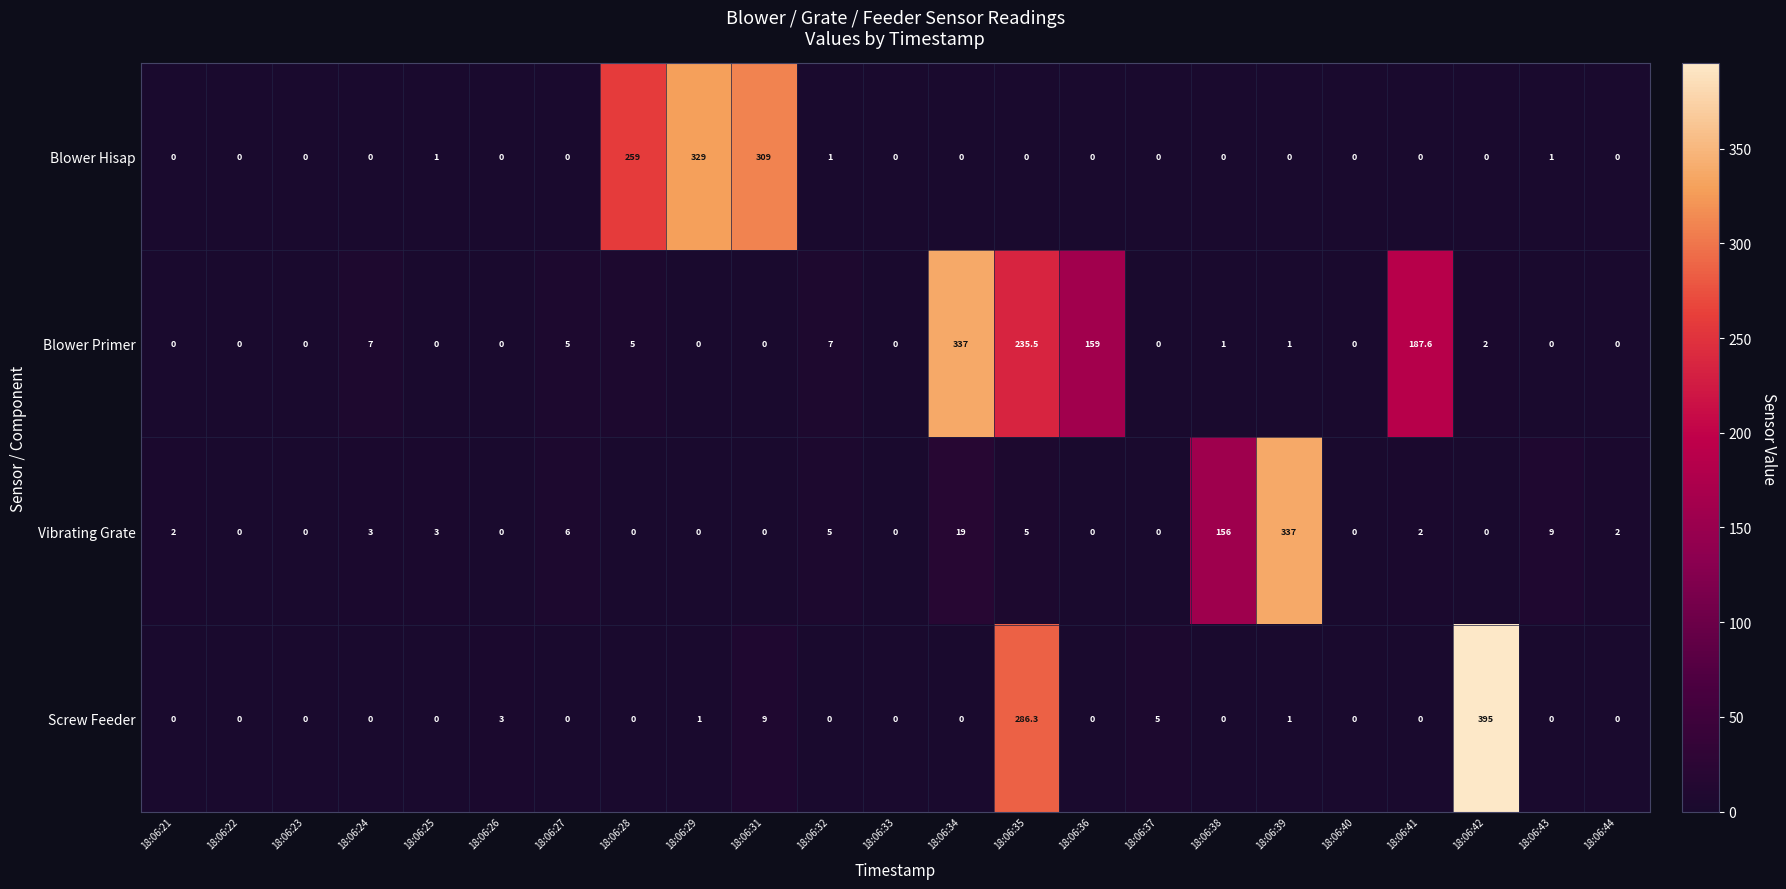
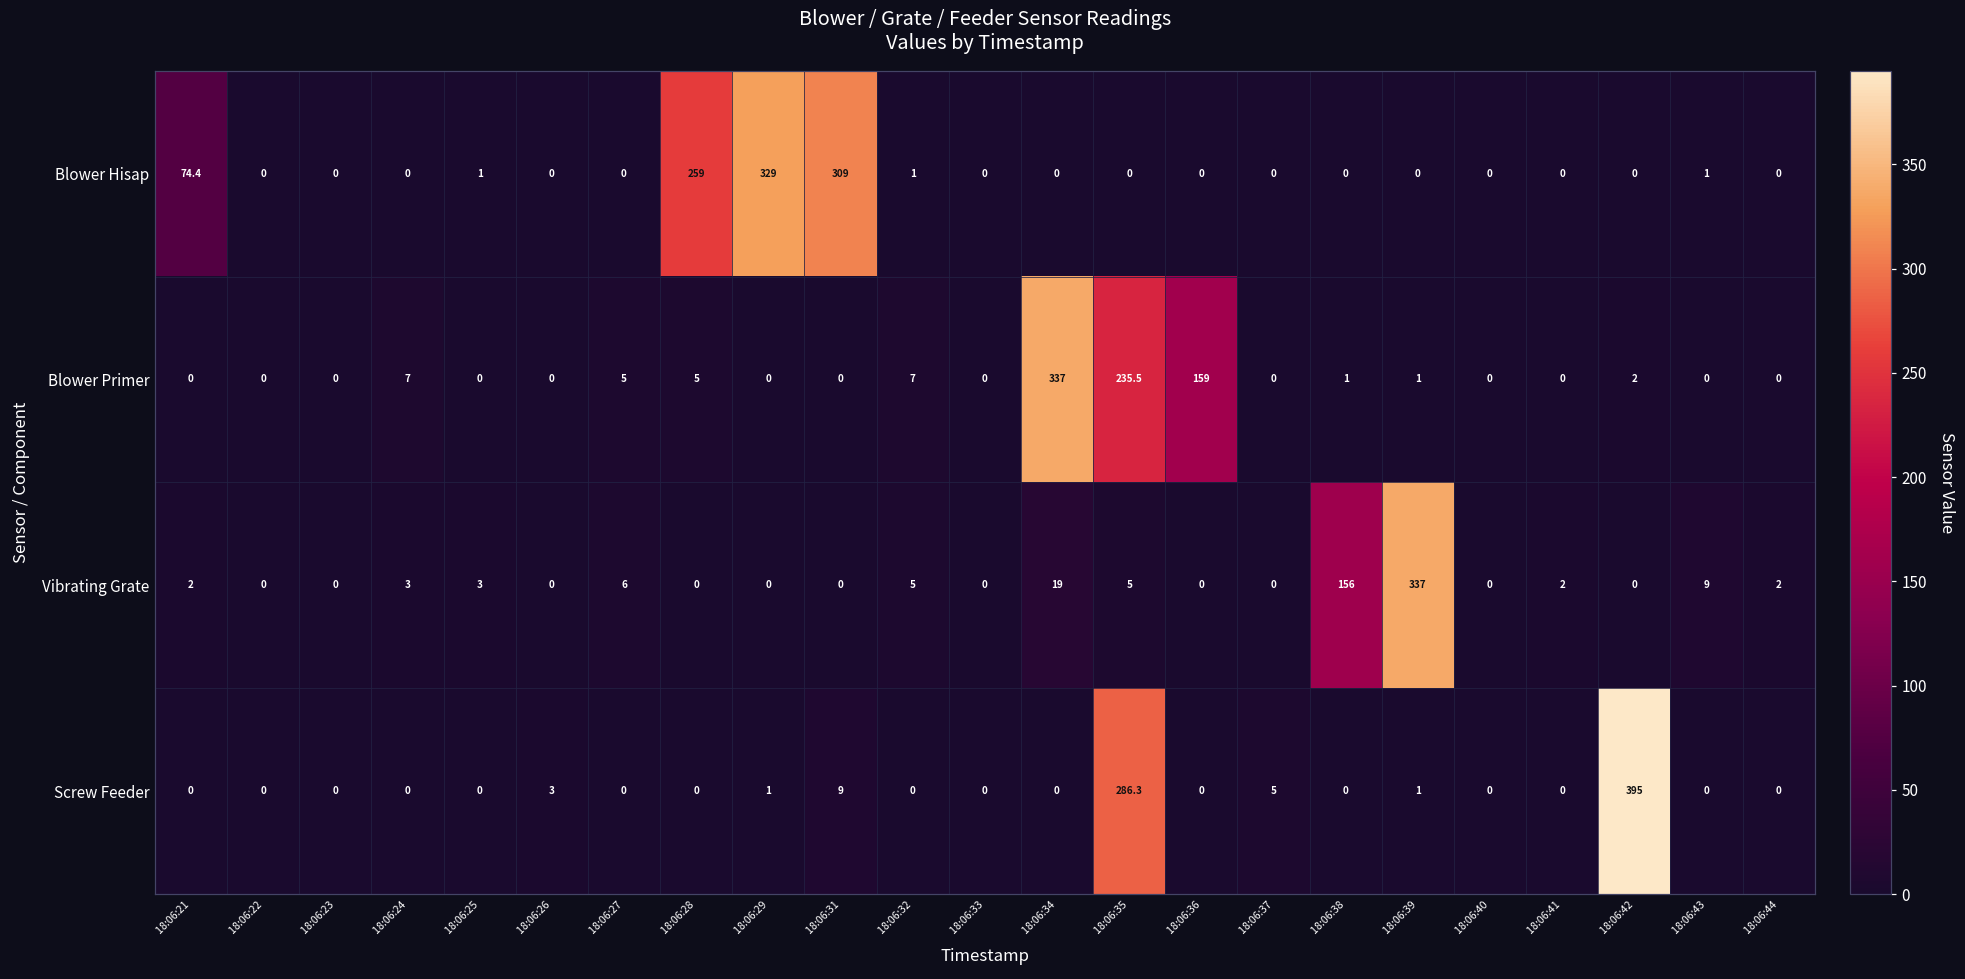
Blower Hisap, 18:06:21: 0 -> 74.4
Blower Primer, 18:06:41: 187.6 -> 0
